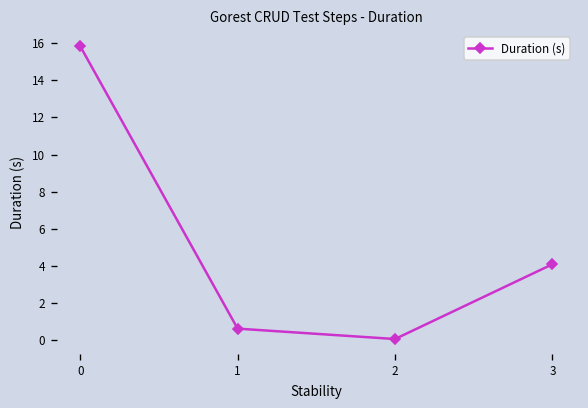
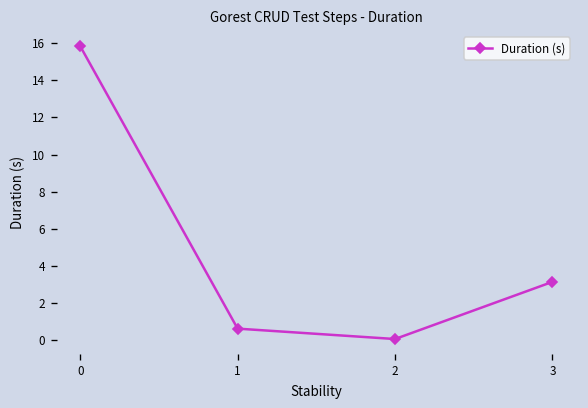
3: 4.1 -> 3.1
